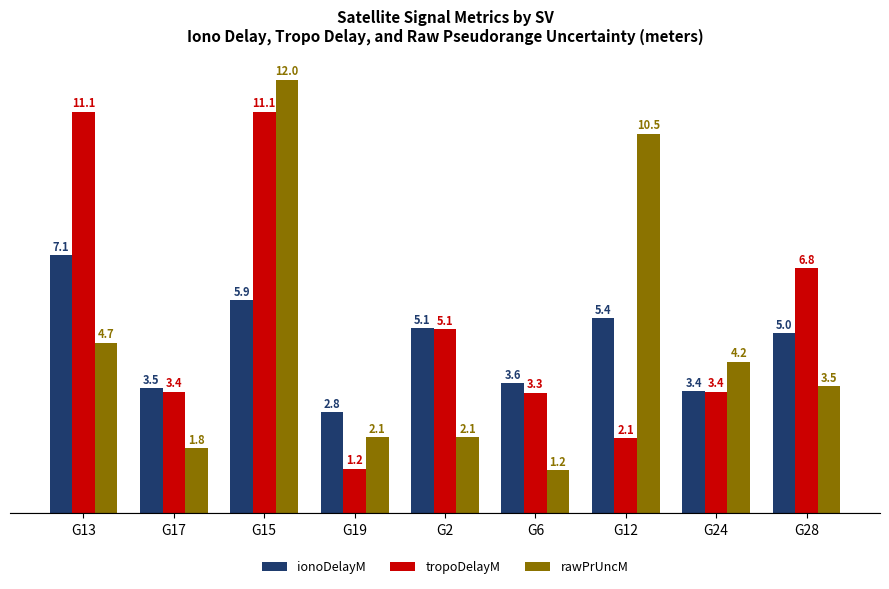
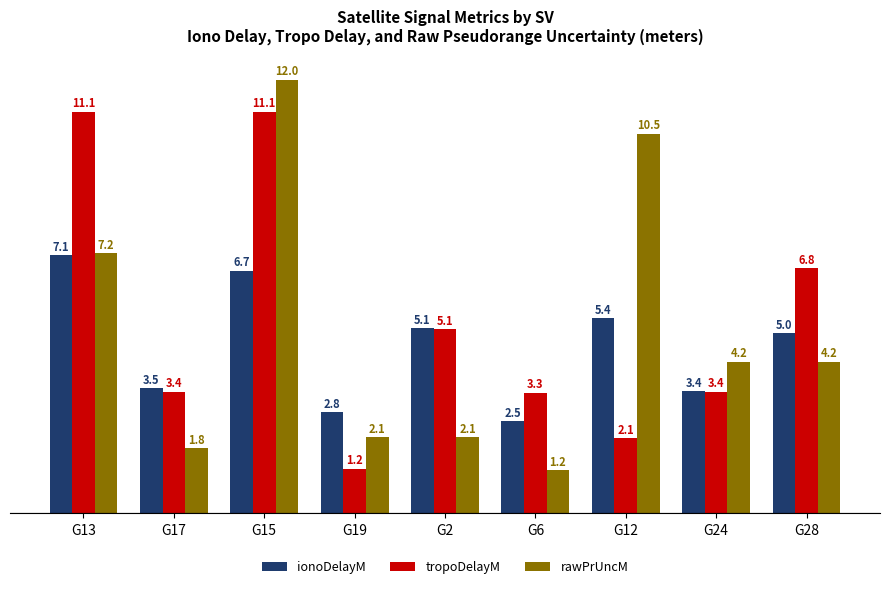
rawPrUncM, G13: 4.7 -> 7.2
ionoDelayM, G15: 5.9 -> 6.7
ionoDelayM, G6: 3.6 -> 2.5
rawPrUncM, G28: 3.5 -> 4.2
